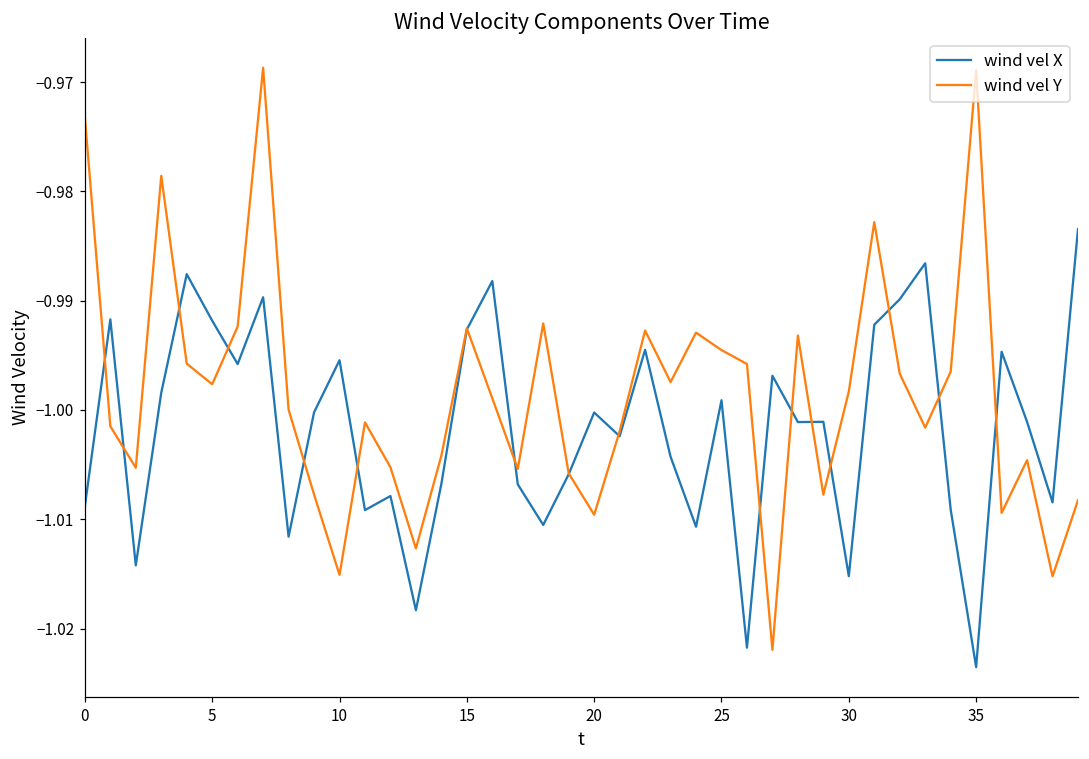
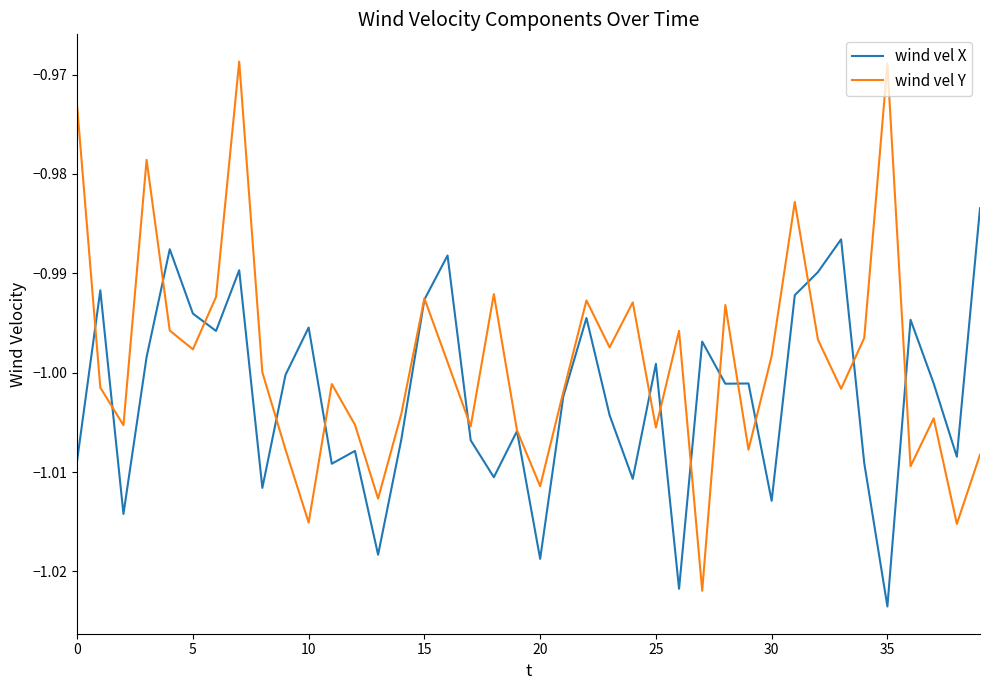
wind vel X, 5: -0.992 -> -0.994
wind vel X, 20: -1.000 -> -1.019
wind vel Y, 20: -1.010 -> -1.011
wind vel Y, 25: -0.995 -> -1.006
wind vel X, 30: -1.015 -> -1.013
